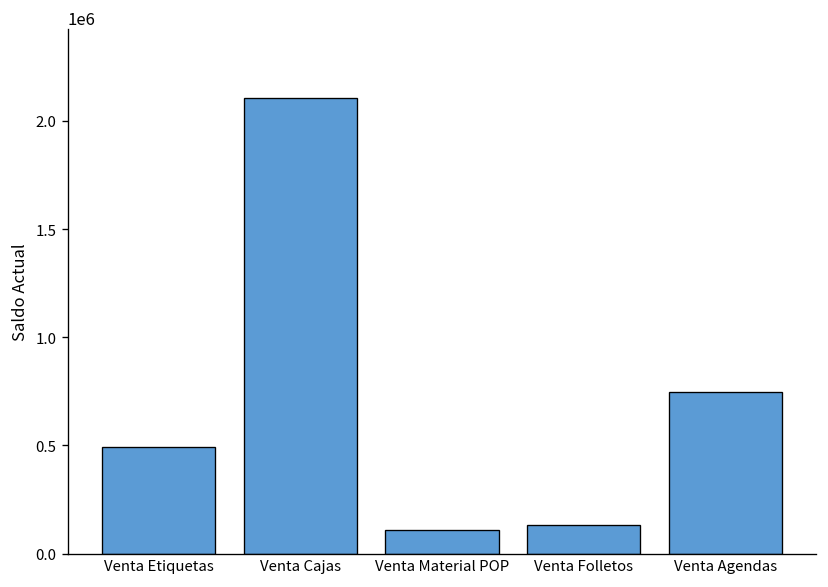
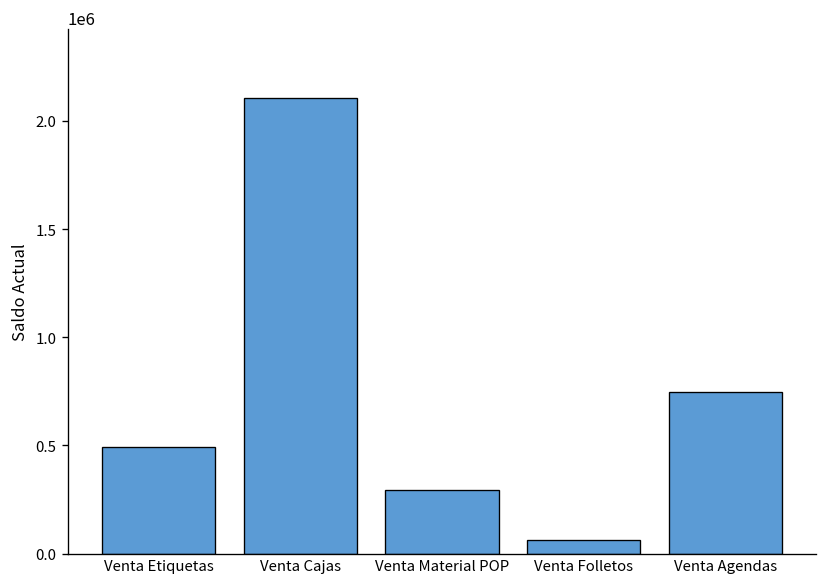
Venta Material POP: 110000 -> 290000
Venta Folletos: 130000 -> 60000
